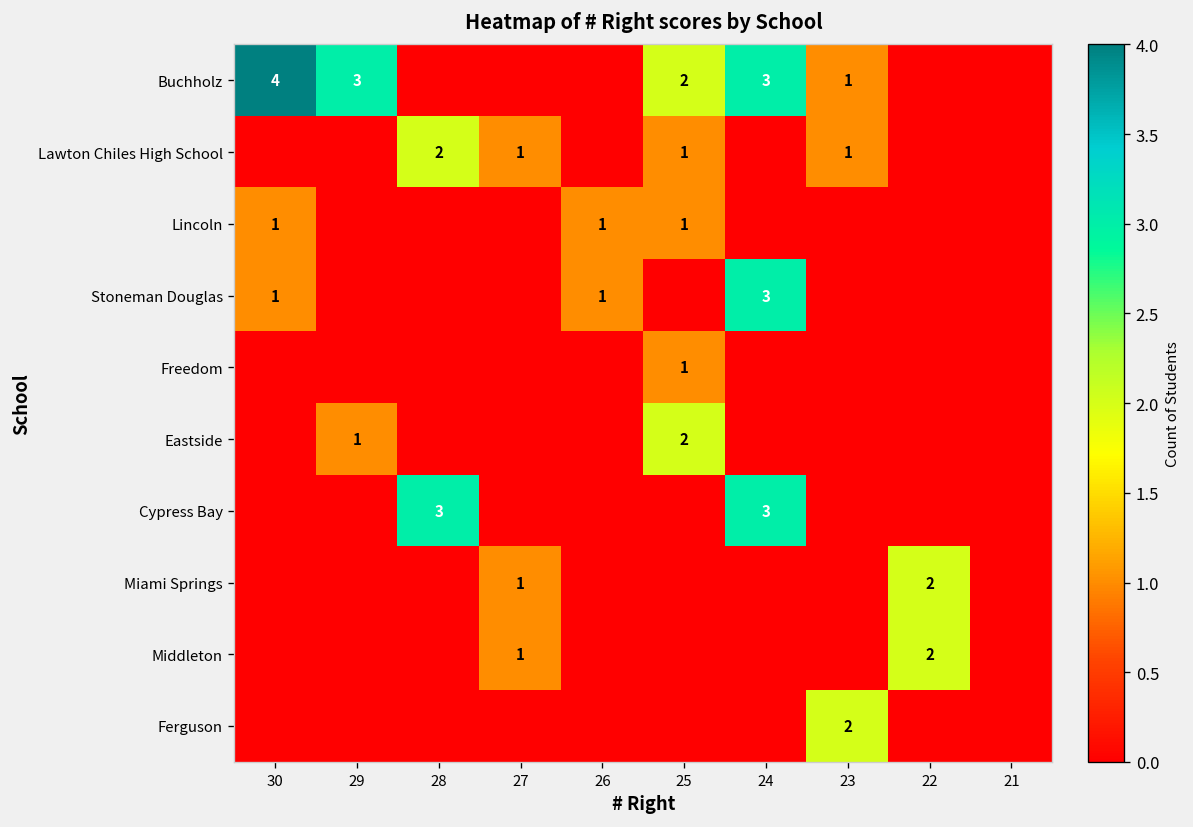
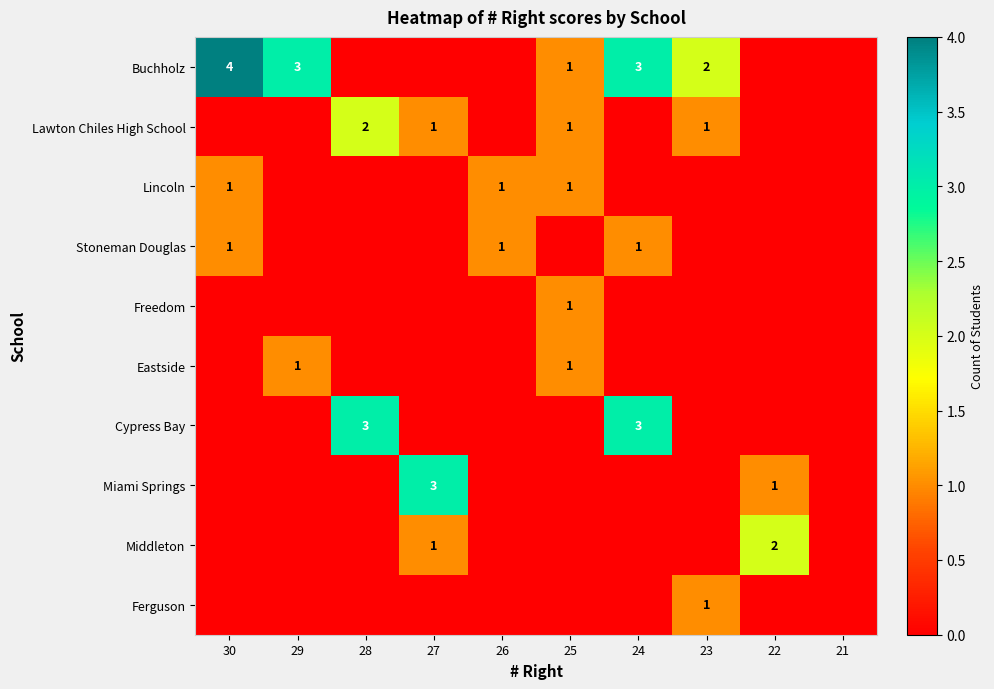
Buchholz, 25: 2 -> 1
Buchholz, 23: 1 -> 2
Stoneman Douglas, 24: 3 -> 1
Eastside, 25: 2 -> 1
Miami Springs, 27: 1 -> 3
Miami Springs, 22: 2 -> 1
Ferguson, 23: 2 -> 1
